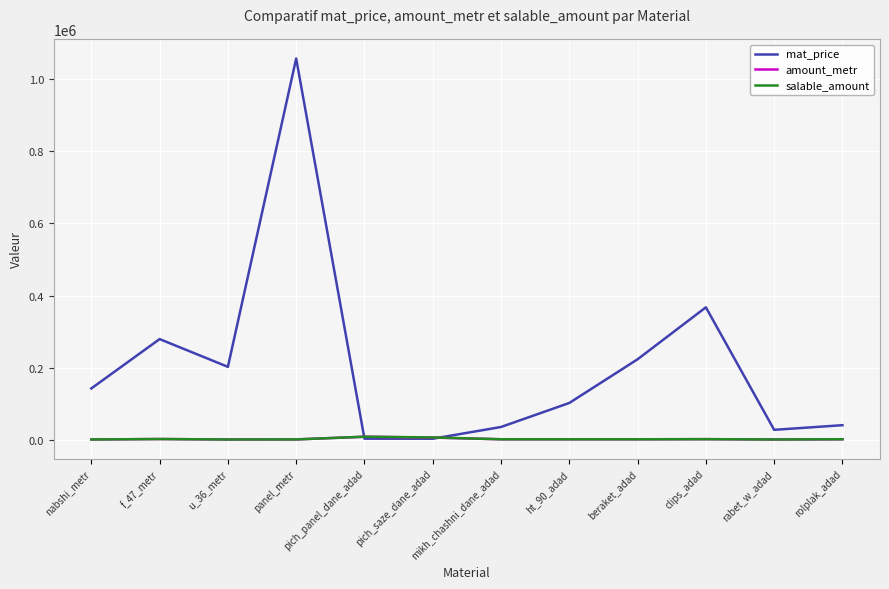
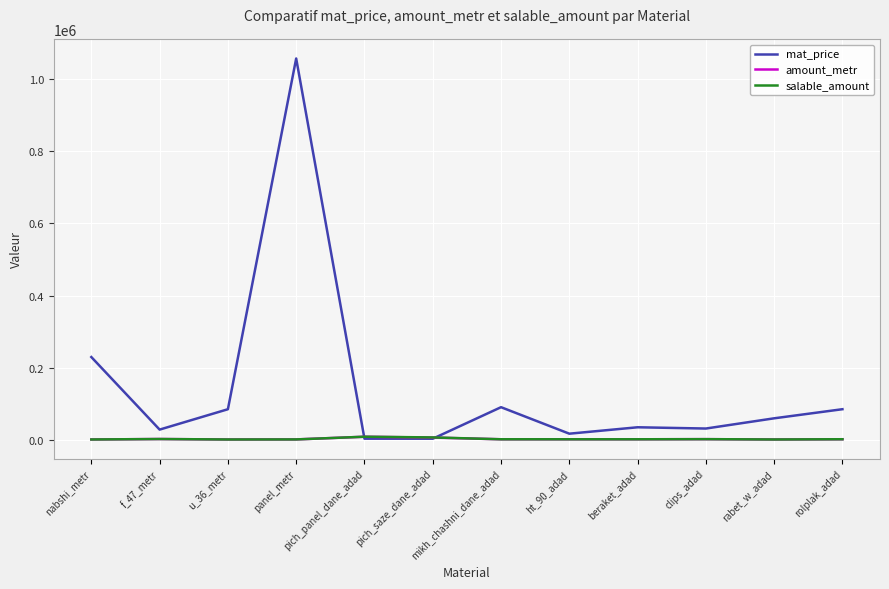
mat_price, nabshi_metr: 140000 -> 230000
mat_price, f_47_metr: 280000 -> 30000
mat_price, u_36_metr: 200000 -> 80000
mat_price, mikh_chashni_dane_adad: 40000 -> 90000
mat_price, ht_90_adad: 100000 -> 20000
mat_price, beraket_adad: 220000 -> 30000
mat_price, clips_adad: 370000 -> 30000
mat_price, rabet_w_adad: 30000 -> 60000
mat_price, rolplak_adad: 40000 -> 80000
